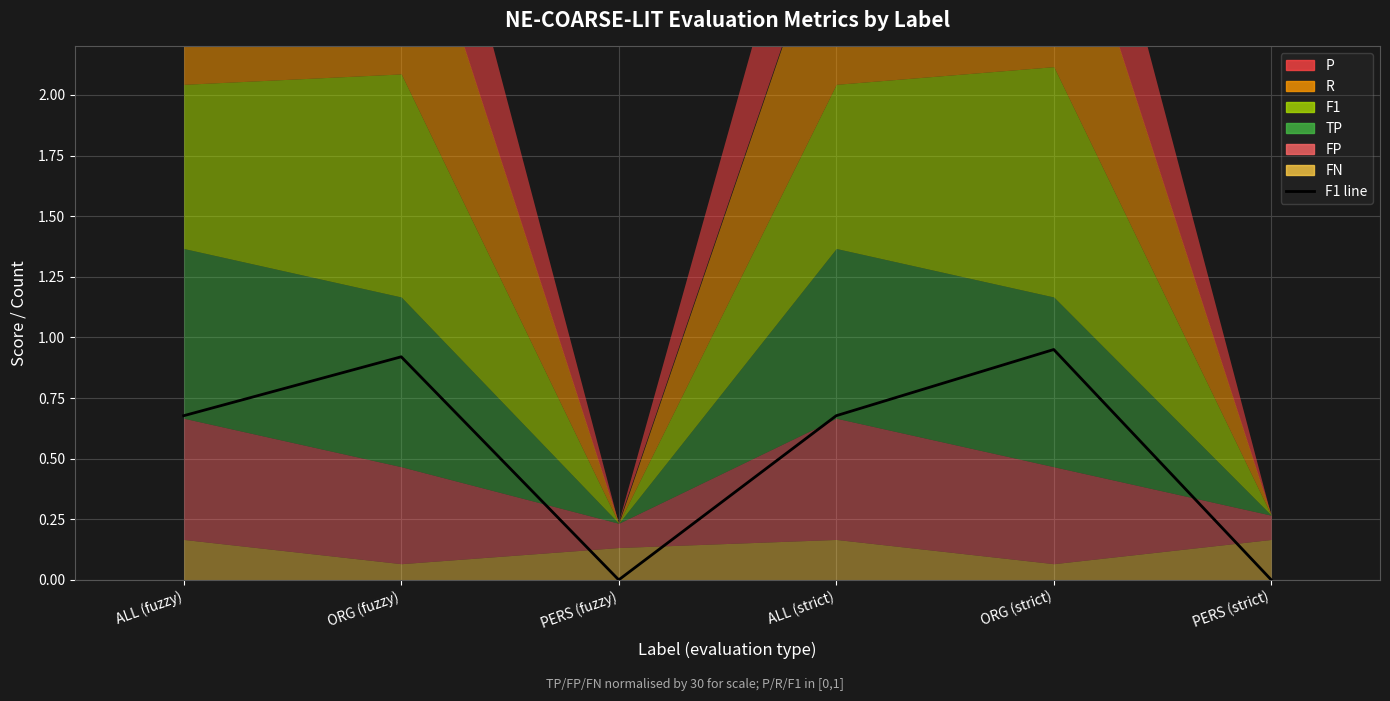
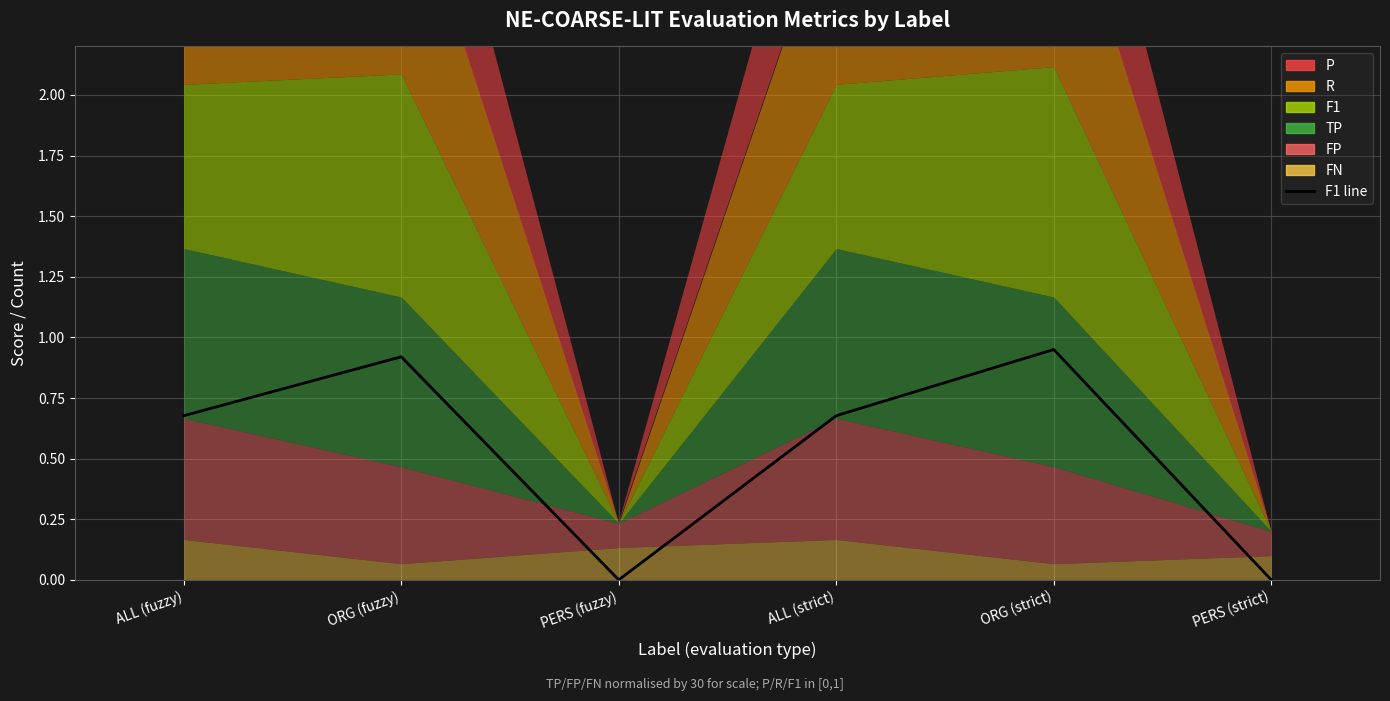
FN, PERS (strict): 0.17 -> 0.10
